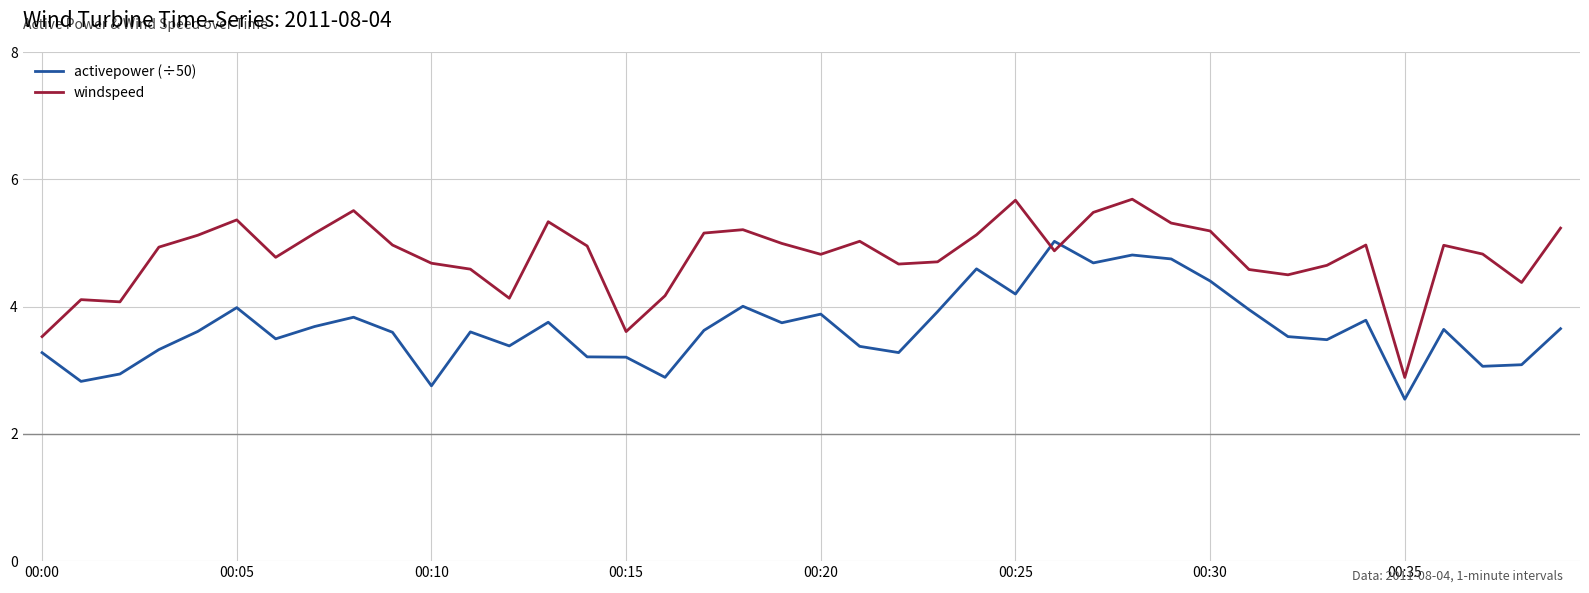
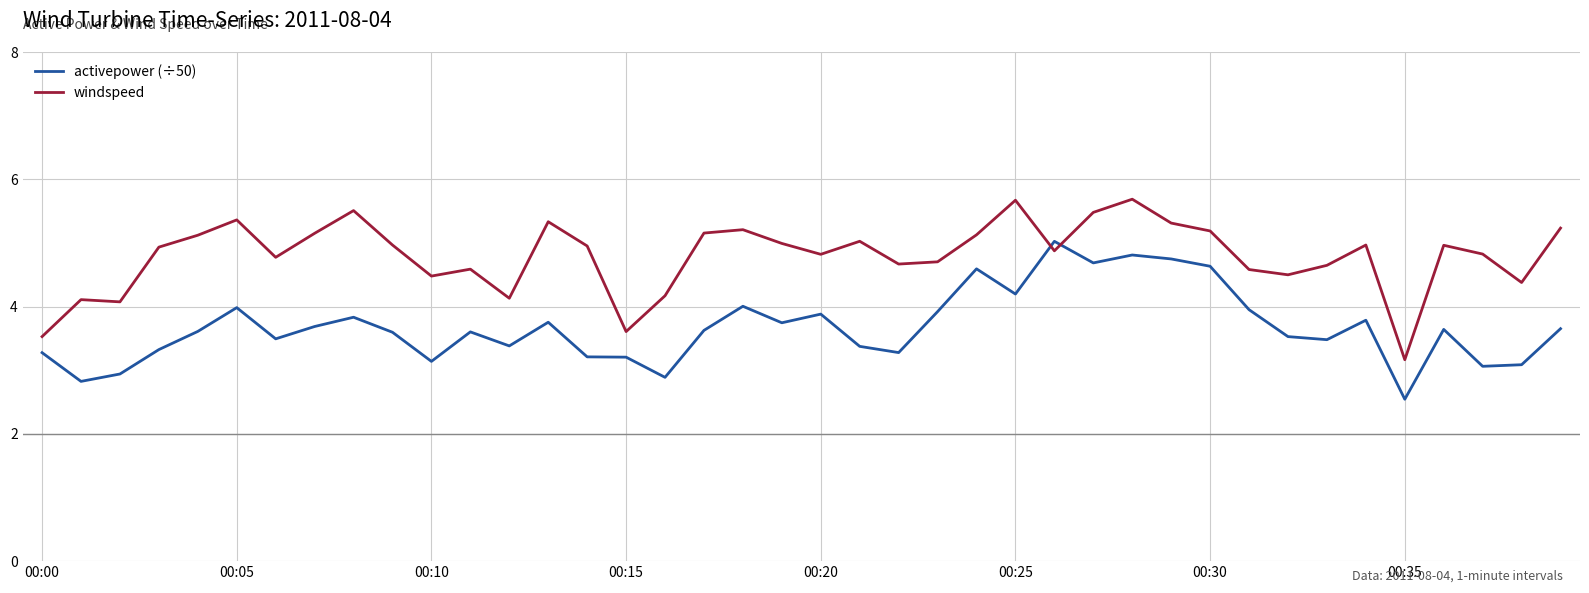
activepower (÷50), 00:10: 2.8 -> 3.1
windspeed, 00:10: 4.7 -> 4.5
activepower (÷50), 00:30: 4.4 -> 4.6
windspeed, 00:35: 2.9 -> 3.2
